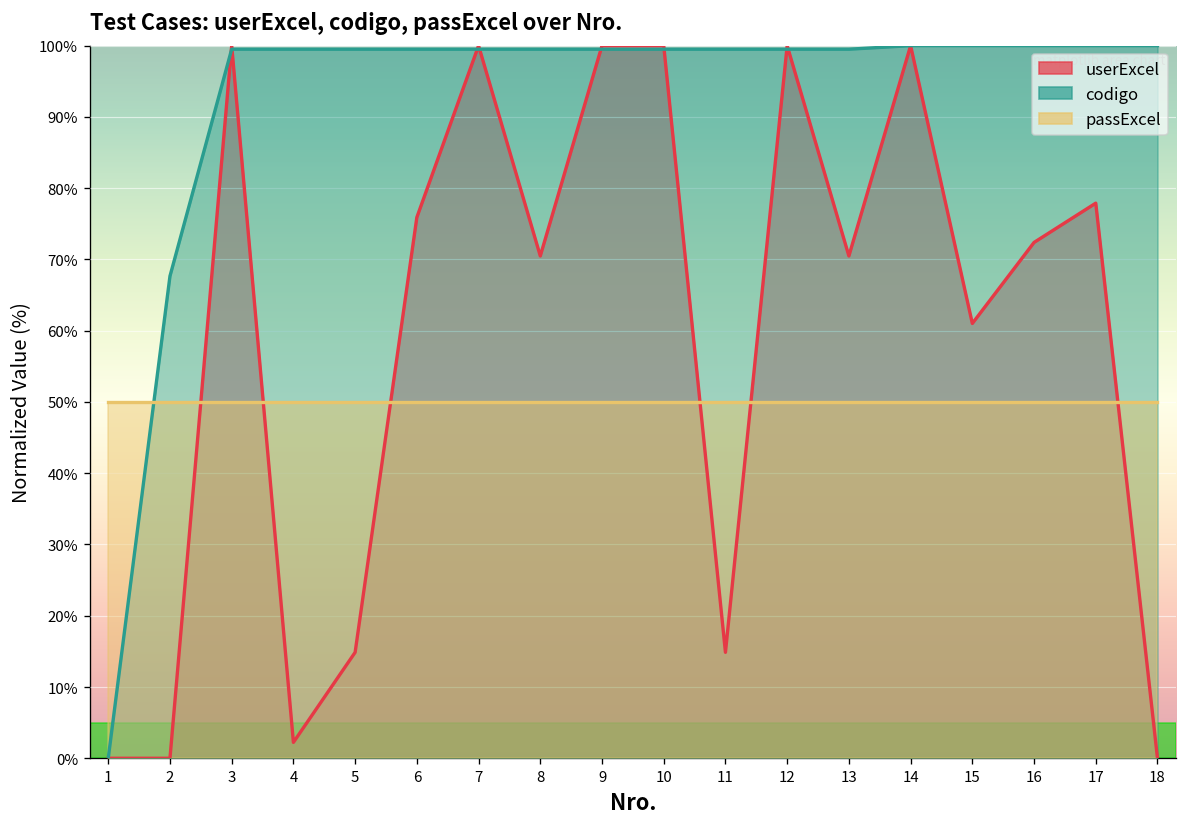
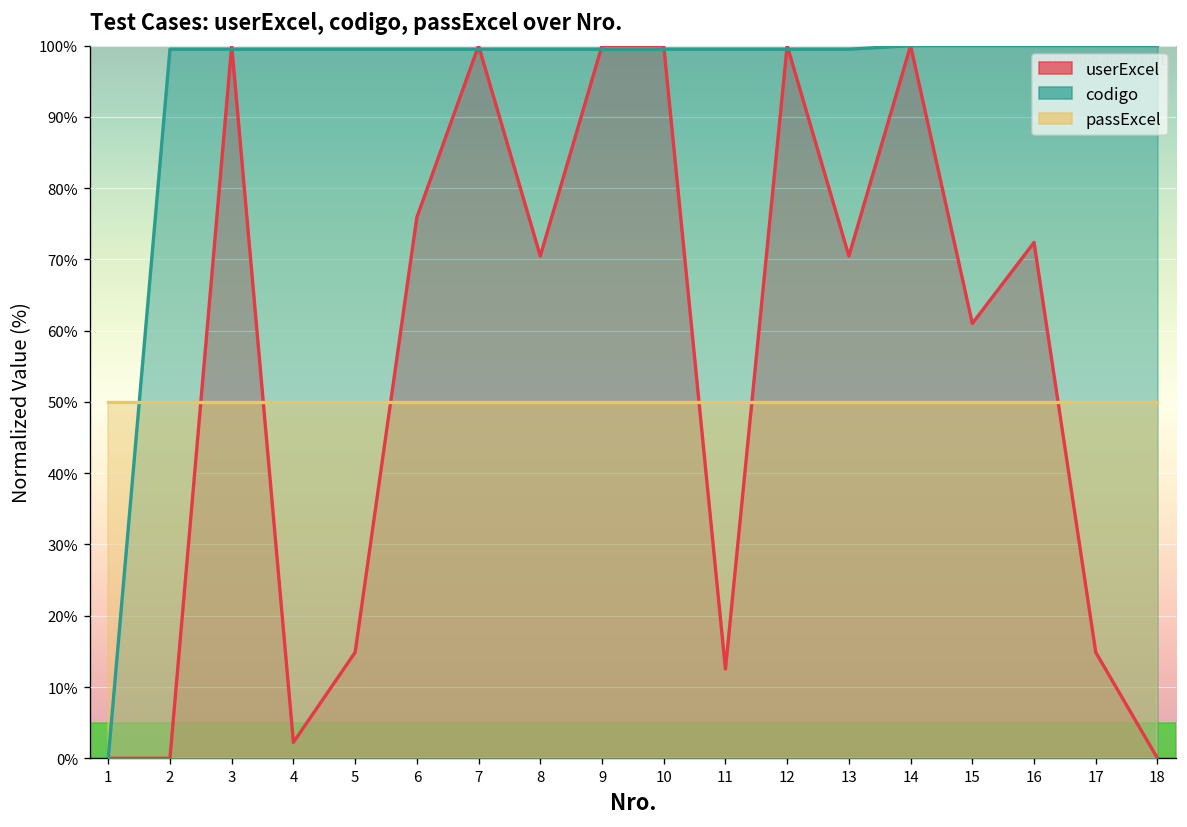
codigo, 2: 68% -> 100%
userExcel, 11: 15% -> 13%
userExcel, 17: 78% -> 15%
